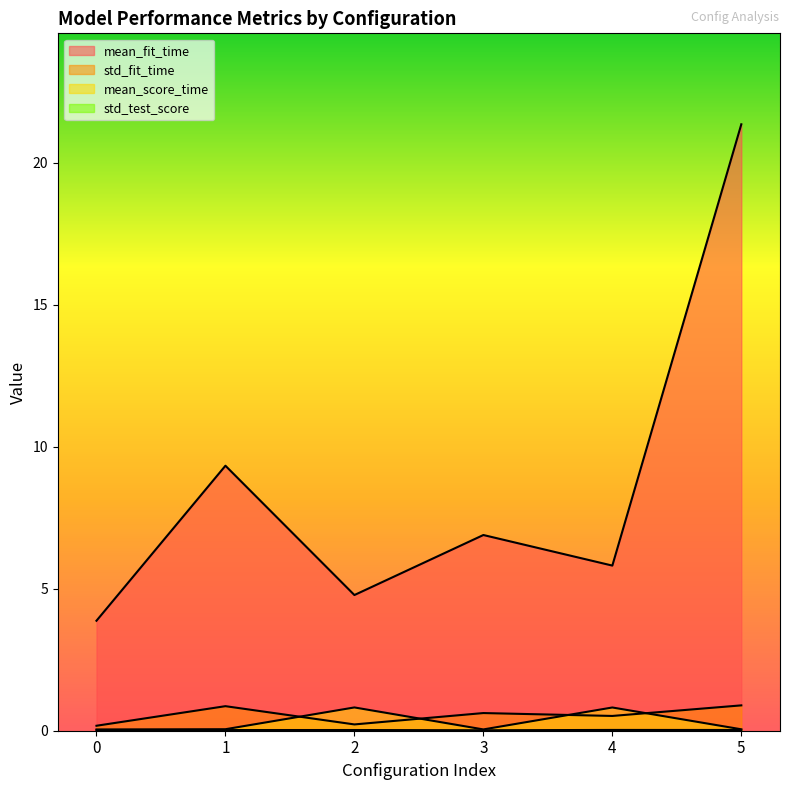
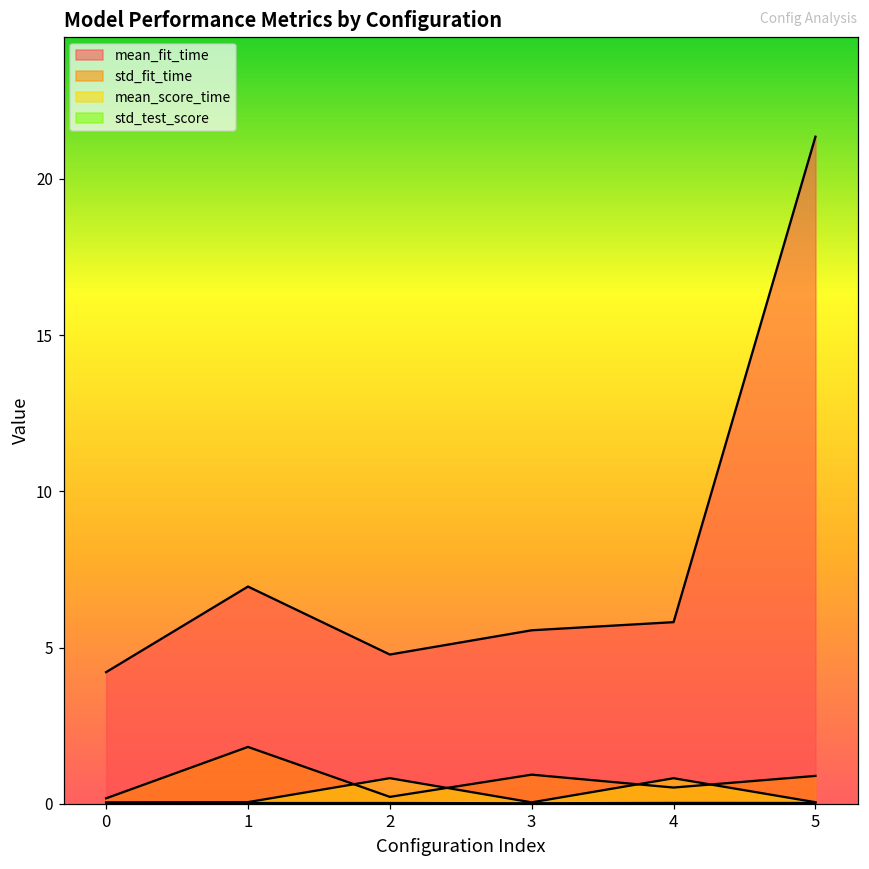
mean_fit_time, 0: 3.9 -> 4.2
mean_fit_time, 1: 9.3 -> 7.0
std_fit_time, 1: 0.9 -> 1.8
mean_fit_time, 3: 6.9 -> 5.6
std_fit_time, 3: 0.6 -> 0.9
